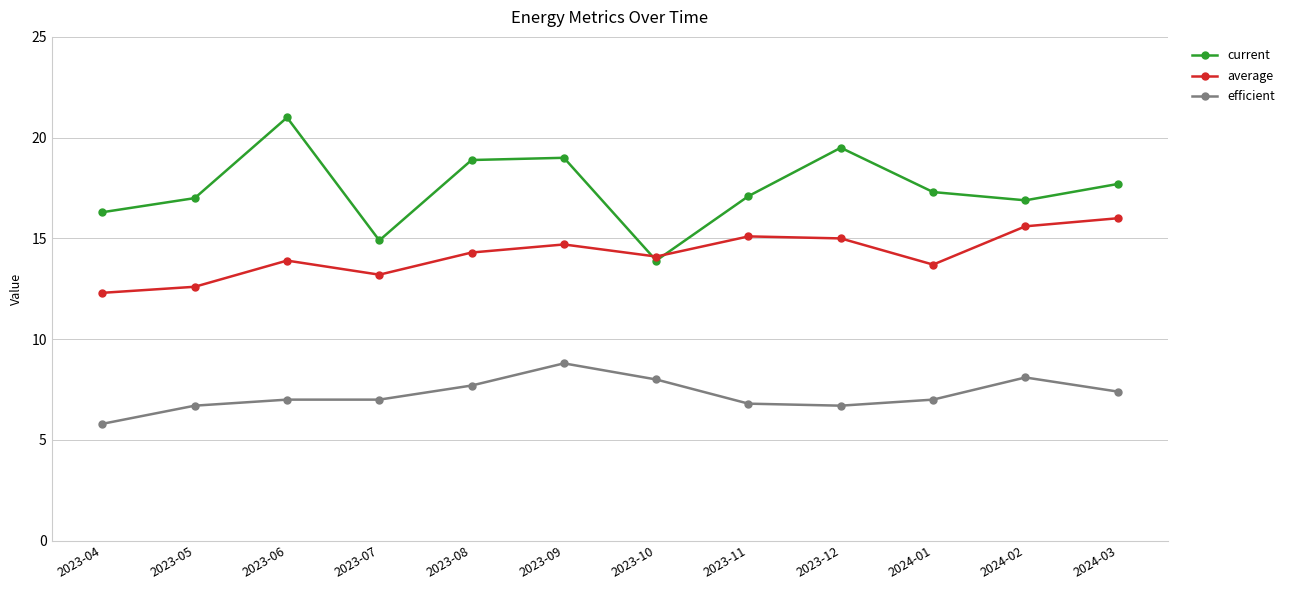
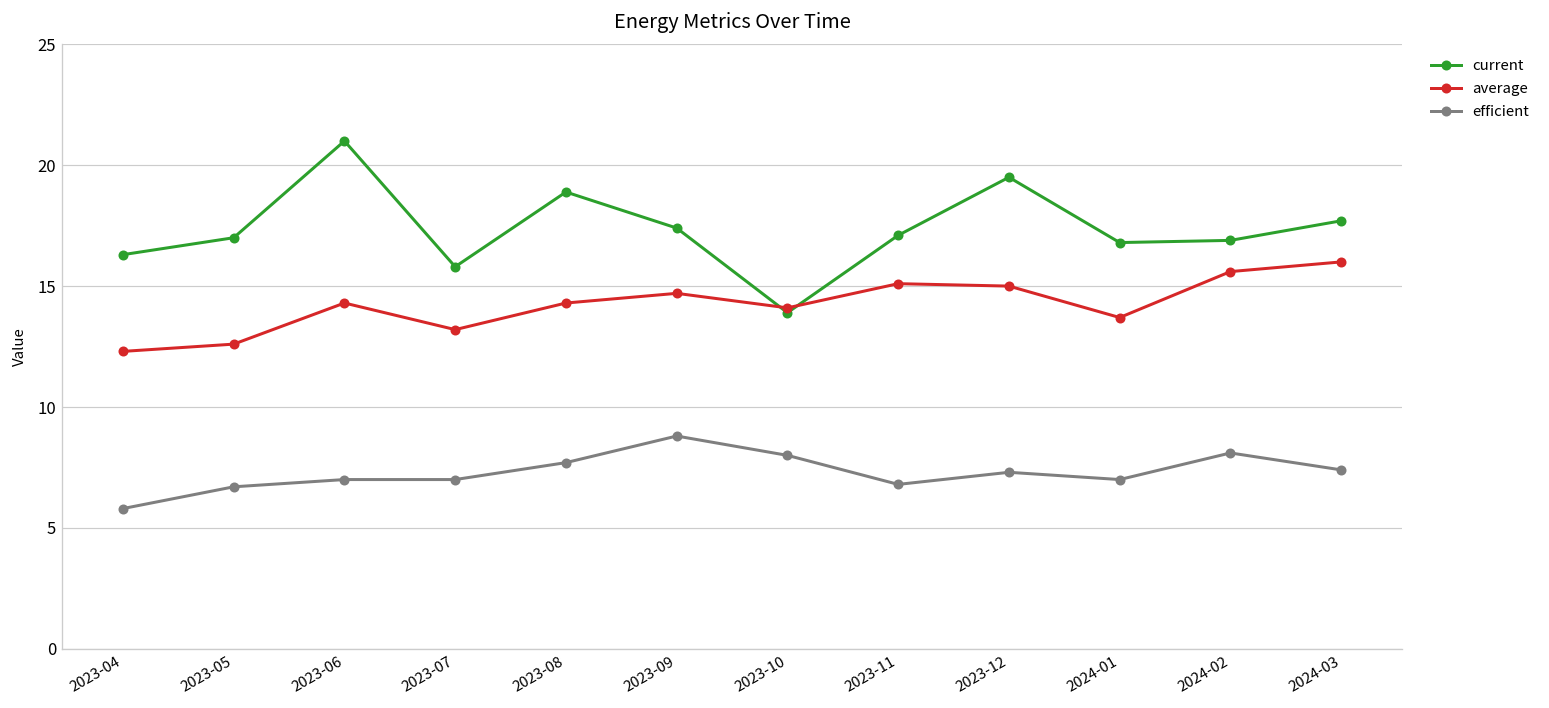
average, 2023-06: 13.9 -> 14.3
current, 2023-07: 14.9 -> 15.8
current, 2023-09: 19.0 -> 17.4
efficient, 2023-12: 6.7 -> 7.3
current, 2024-01: 17.3 -> 16.8
